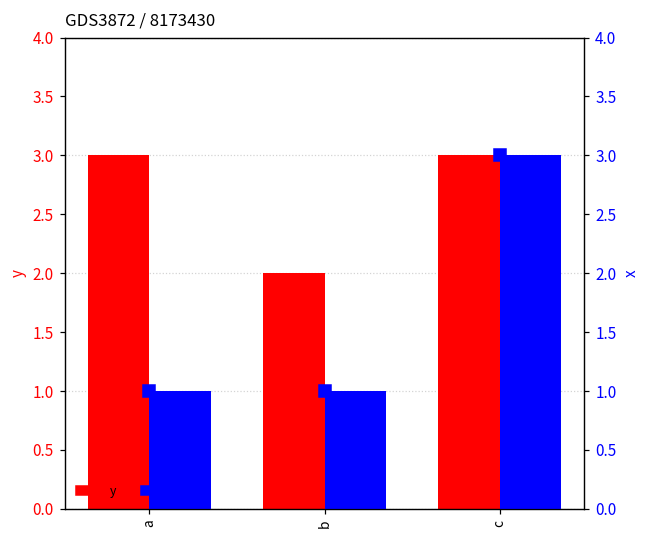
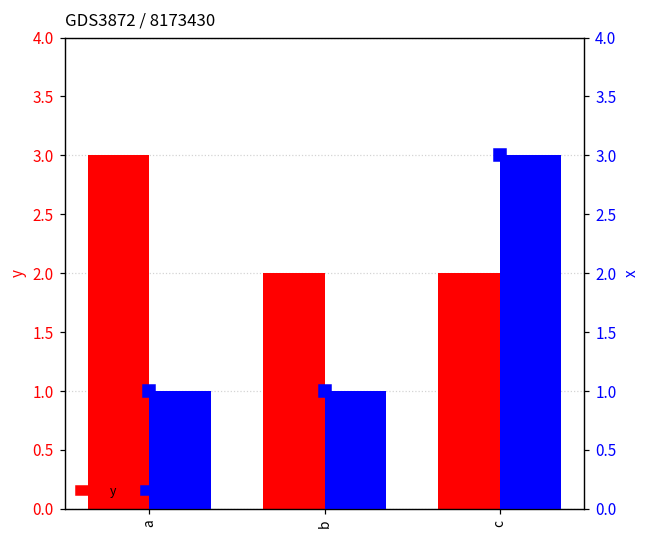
y, c: 3 -> 2
